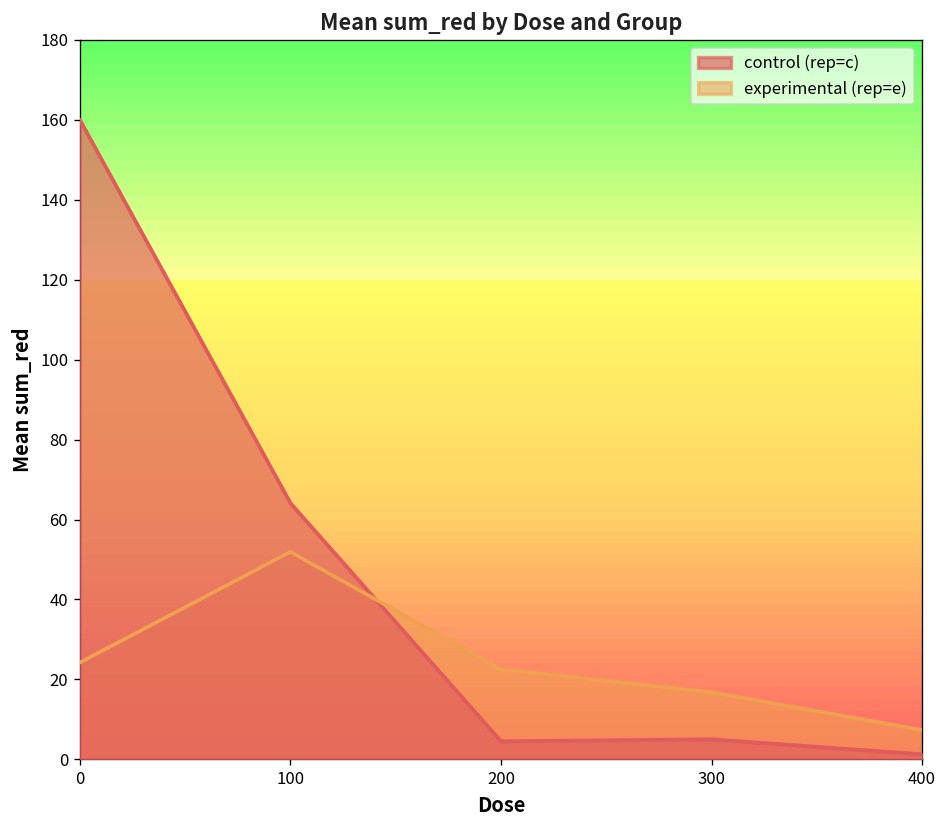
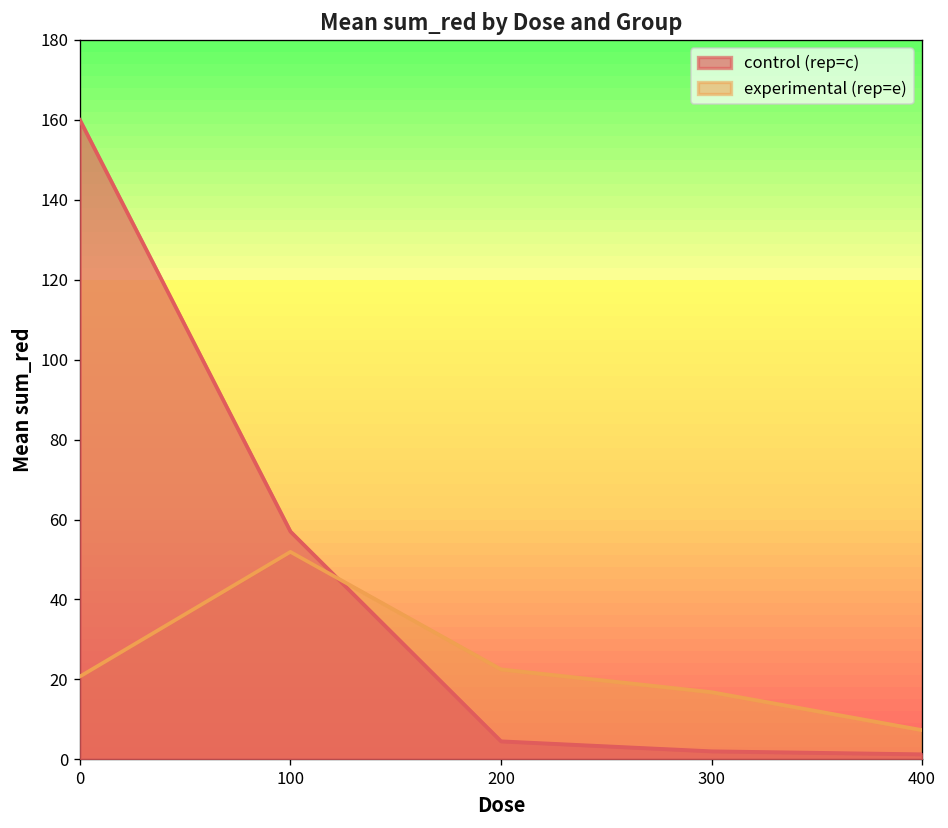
experimental (rep=e), 0: 24 -> 21
control (rep=c), 100: 64 -> 57
control (rep=c), 300: 5 -> 2
